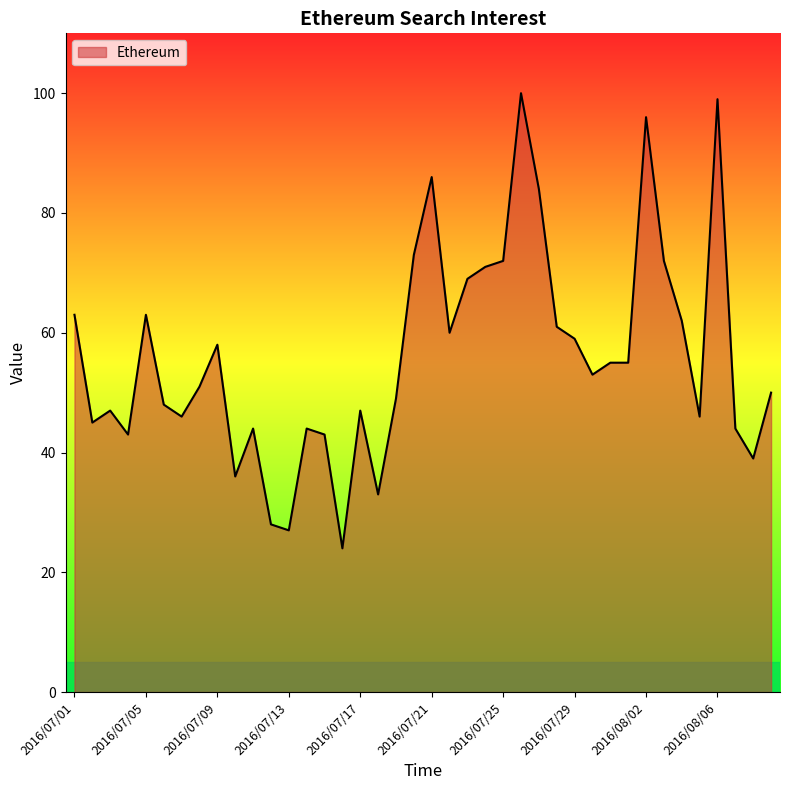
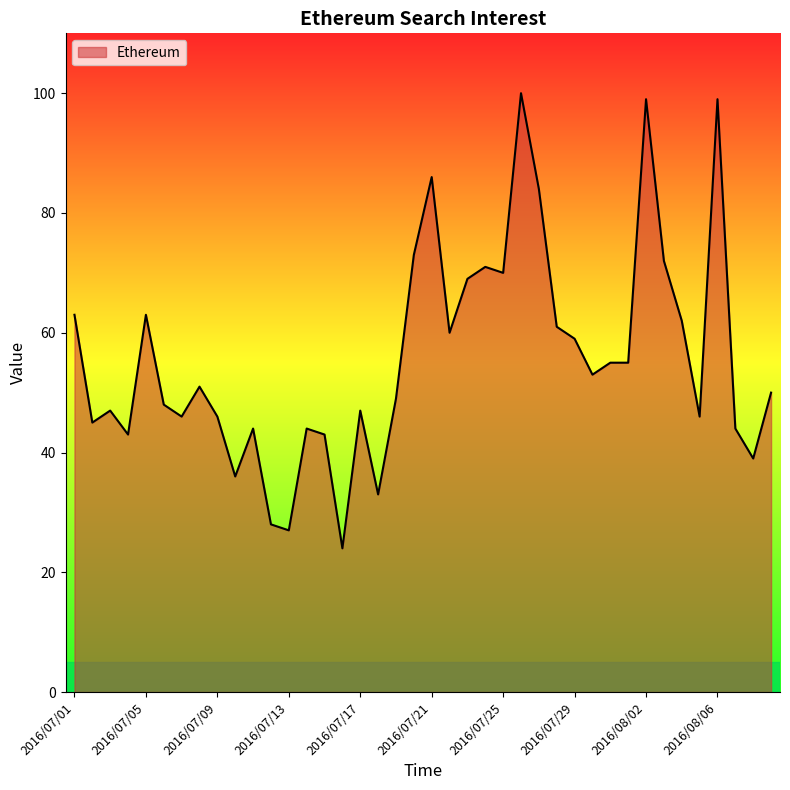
2016/07/09: 58 -> 46
2016/07/25: 72 -> 70
2016/08/02: 96 -> 99
